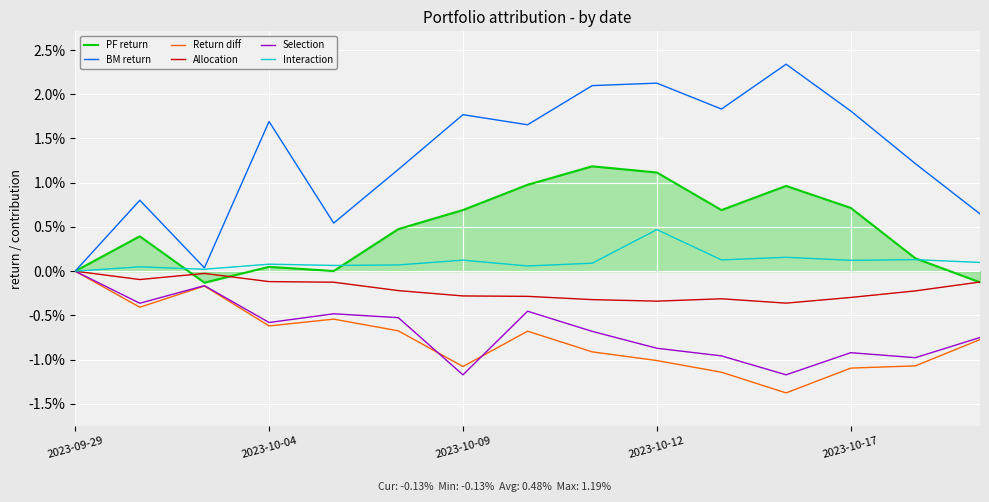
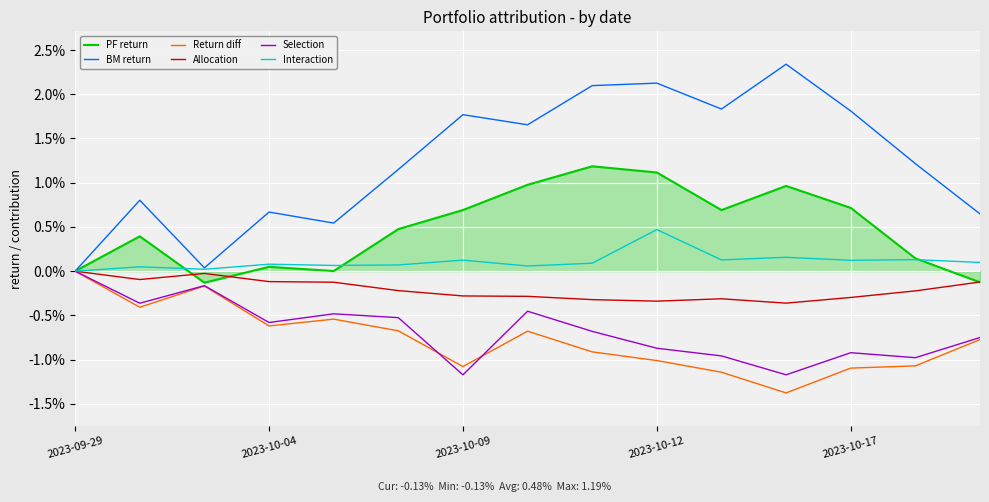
BM return, 2023-10-04: 1.7% -> 0.7%
